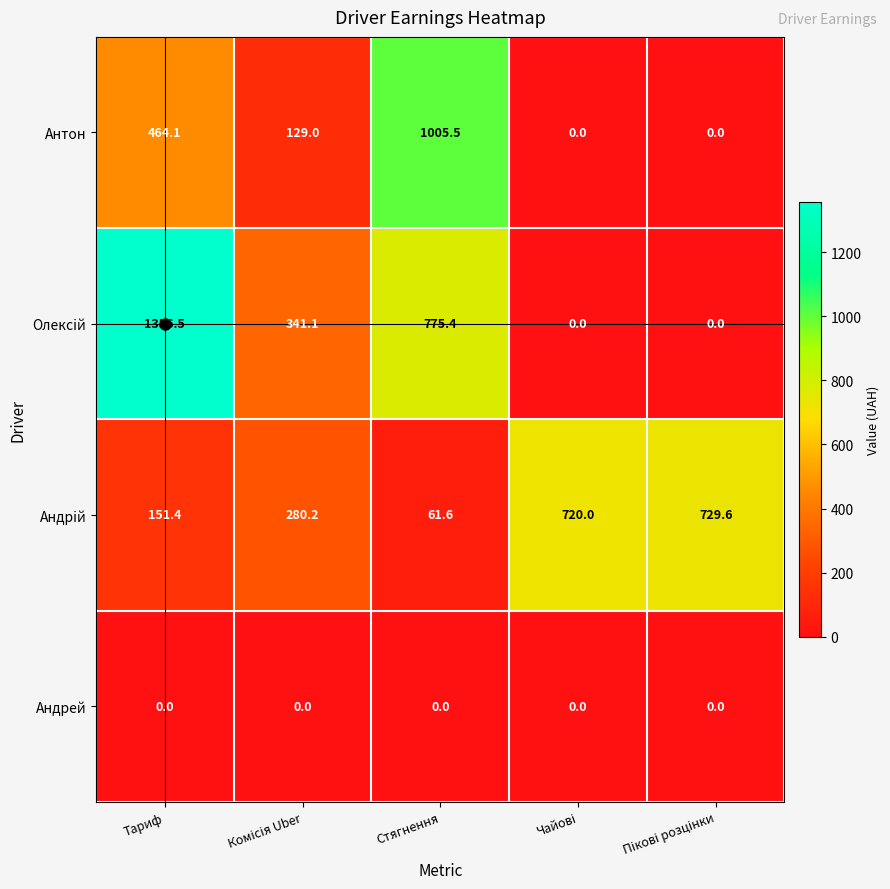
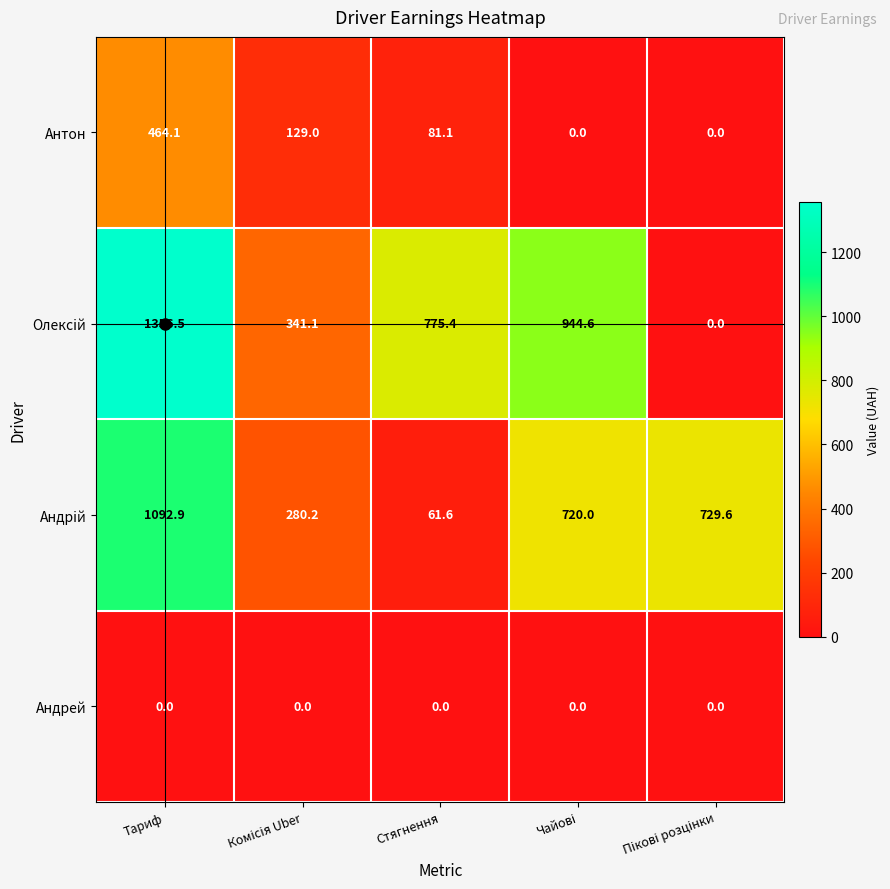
Антон, Стягнення: 1005.5 -> 81.1
Олексій, Чайові: 0.0 -> 944.6
Андрій, Тариф: 151.4 -> 1092.9
